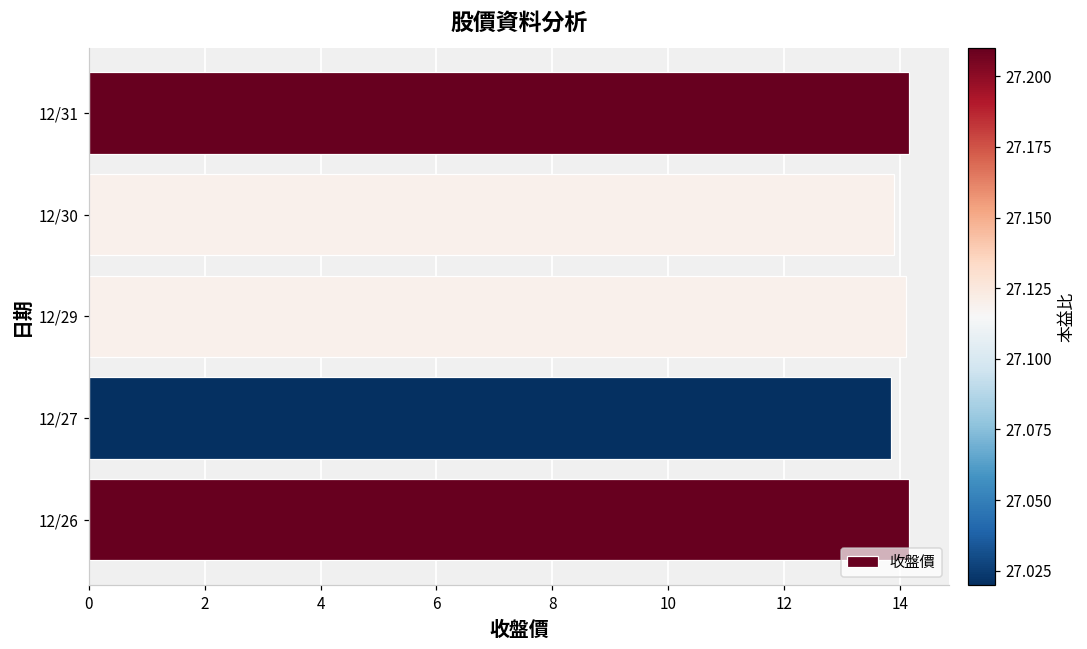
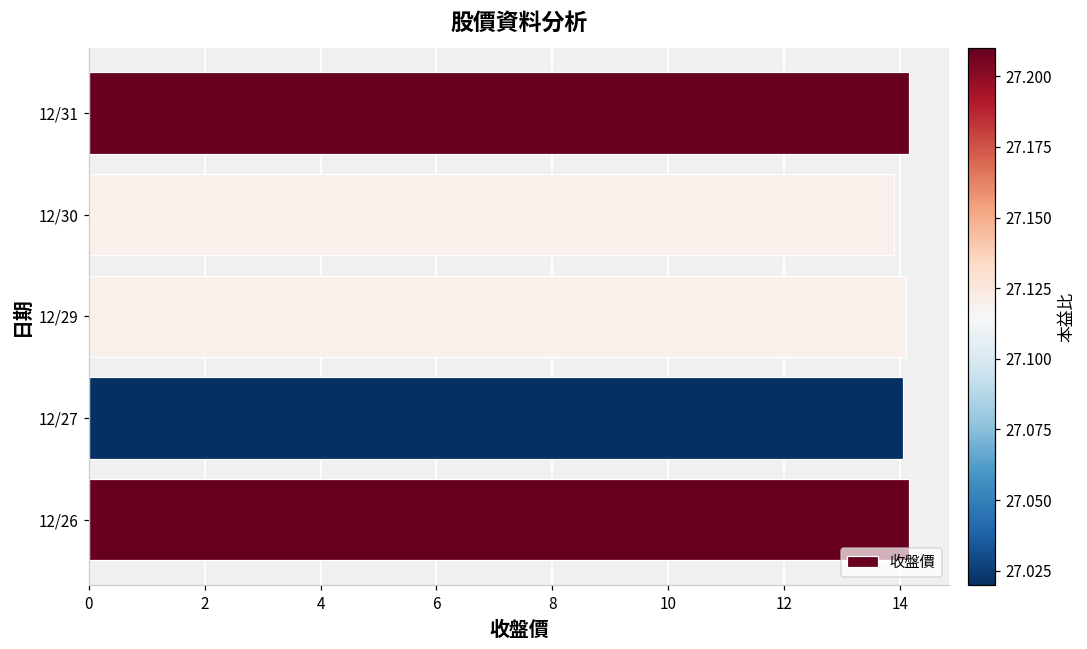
12/27: 13.9 -> 14.1
